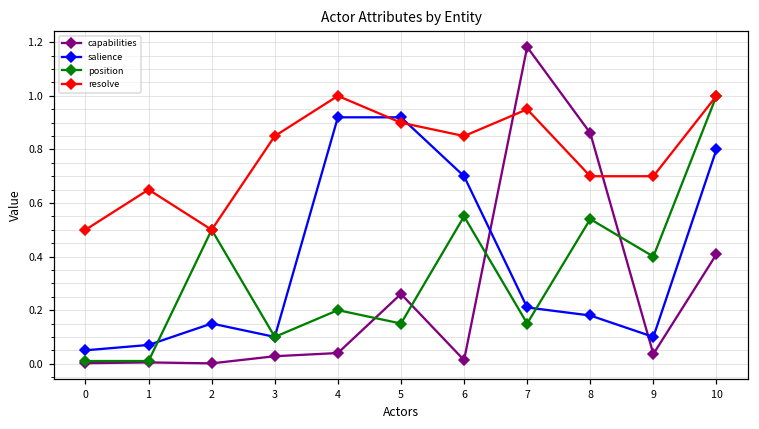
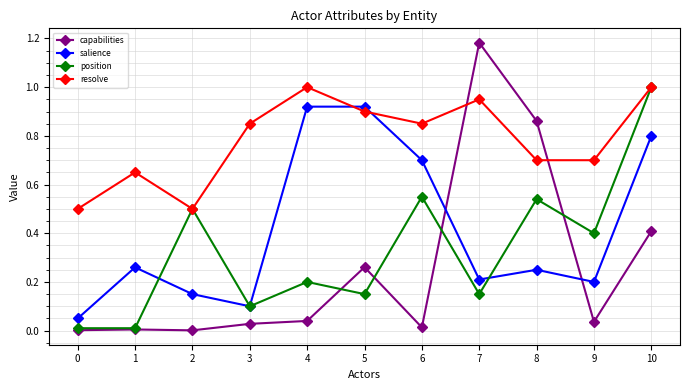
salience, 1: 0.07 -> 0.26
salience, 8: 0.18 -> 0.25
salience, 9: 0.1 -> 0.2
